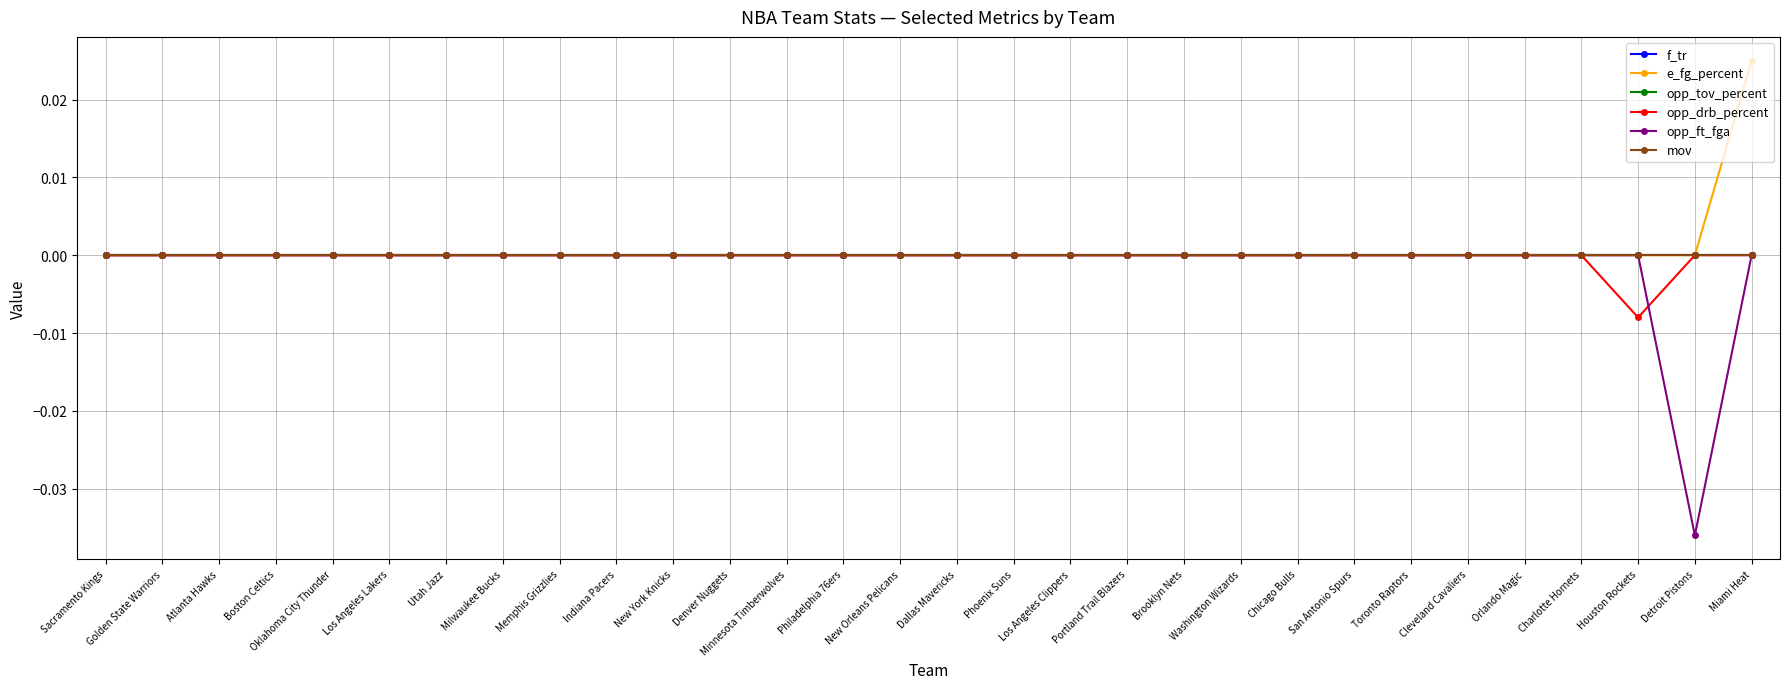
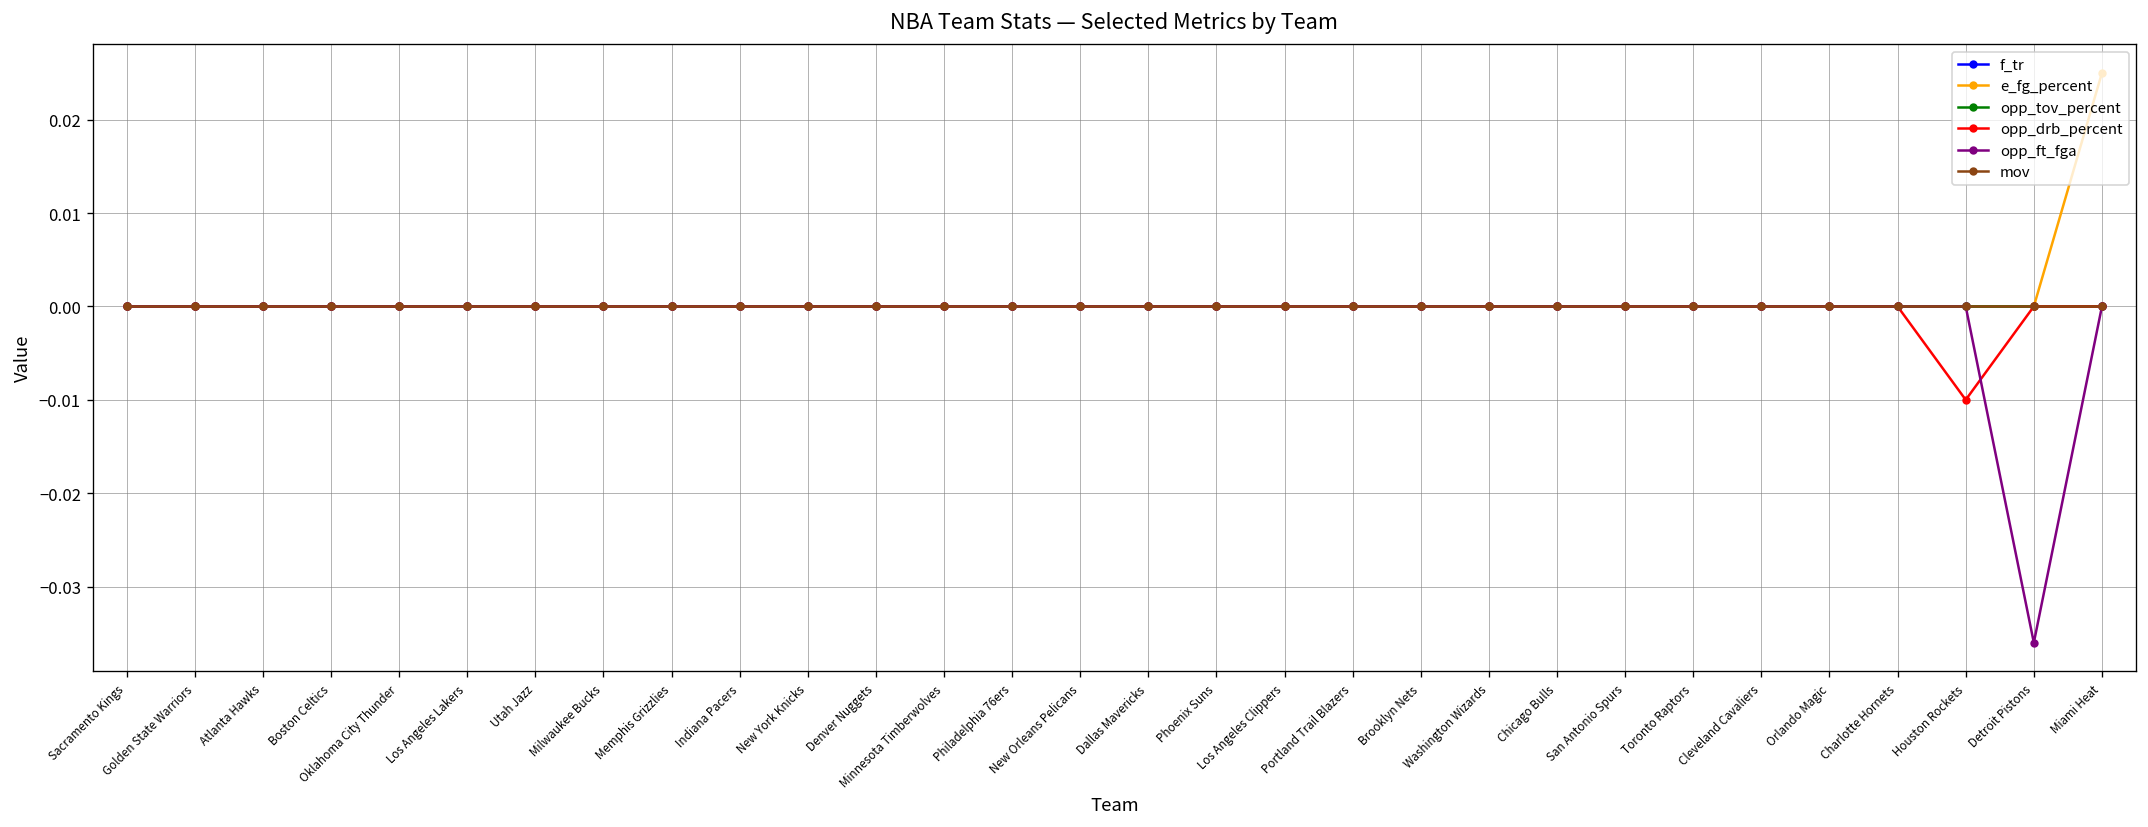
opp_drb_percent, Houston Rockets: -0.008 -> -0.010
